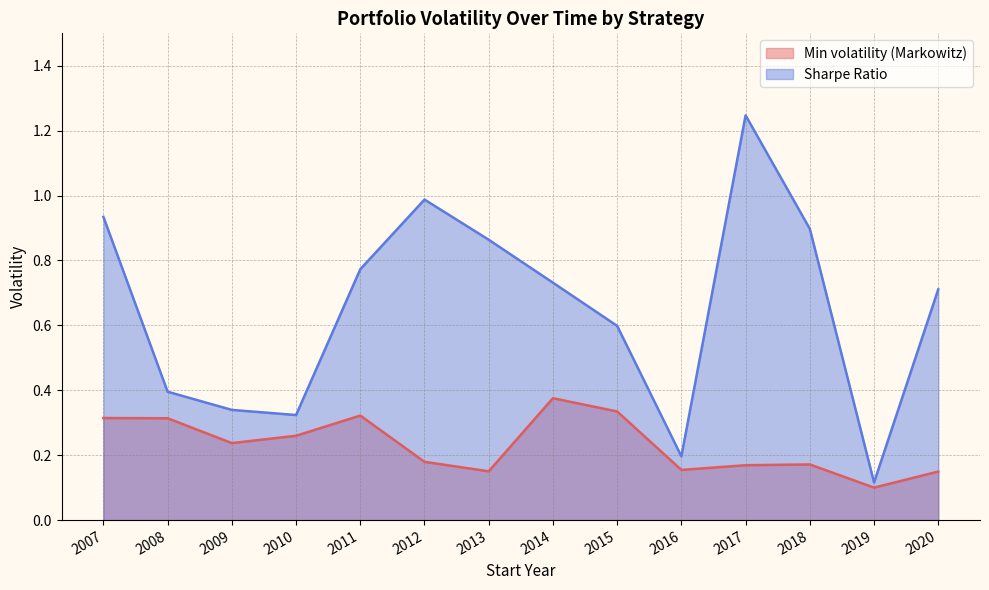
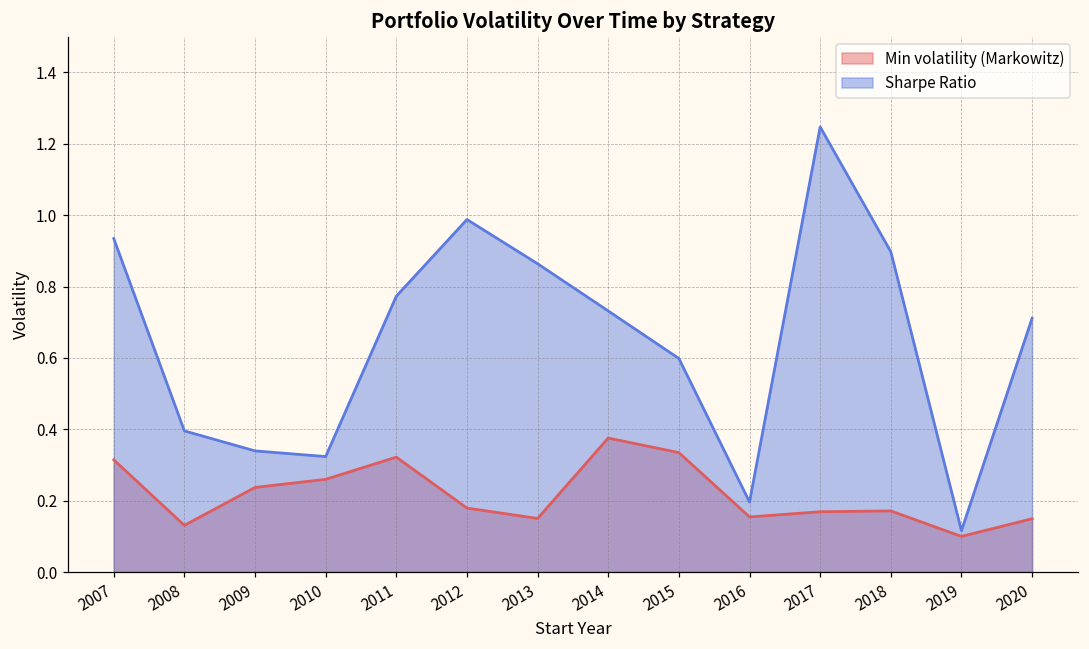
Min volatility (Markowitz), 2008: 0.31 -> 0.13
